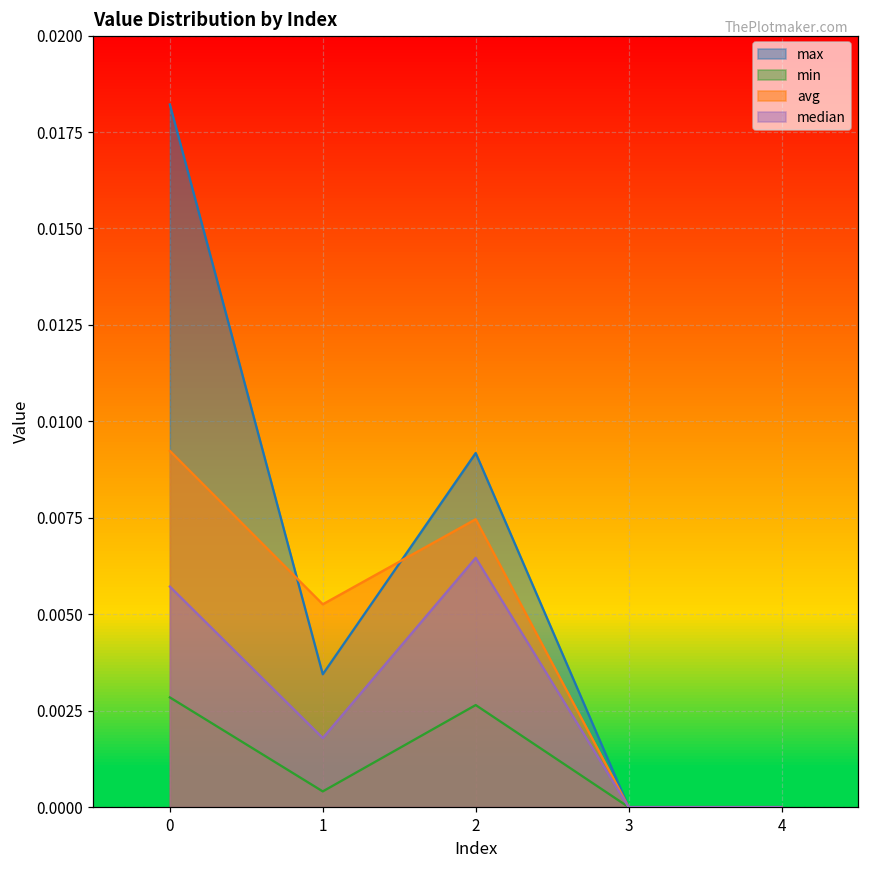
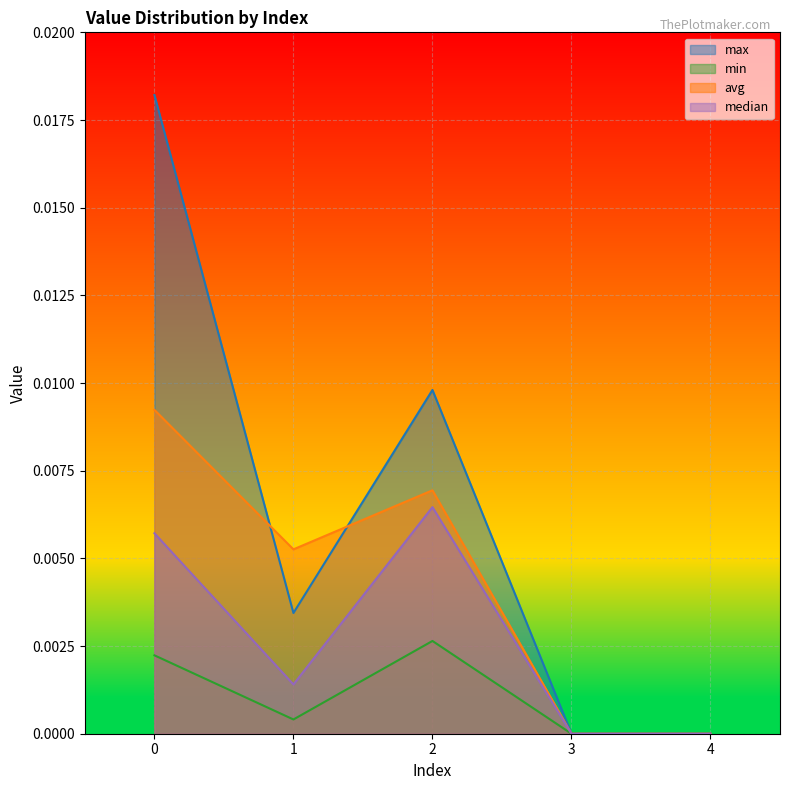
min, 0: 0.0028 -> 0.0022
median, 1: 0.0018 -> 0.0014
max, 2: 0.0092 -> 0.0098
avg, 2: 0.0075 -> 0.0069
